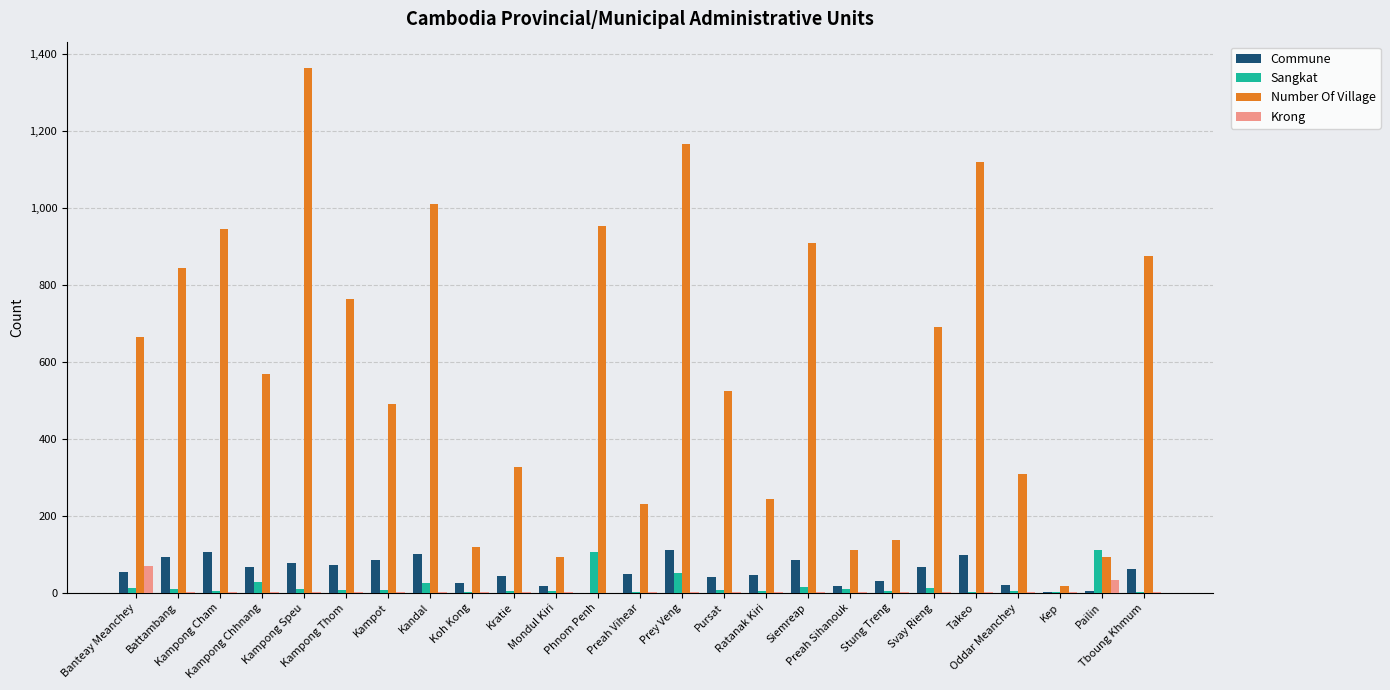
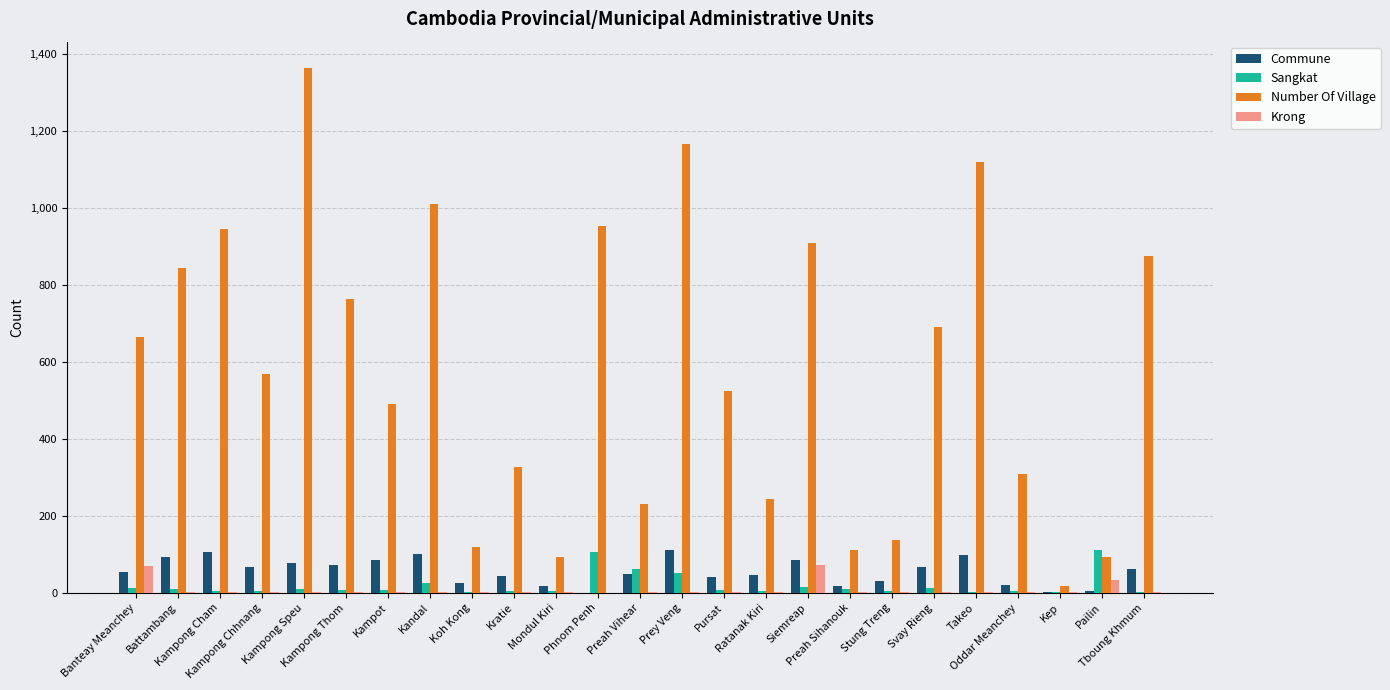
Sangkat, Kampong Chhnang: 30 -> 0
Sangkat, Preah Vihear: 0 -> 60
Krong, Siemreap: 0 -> 70
